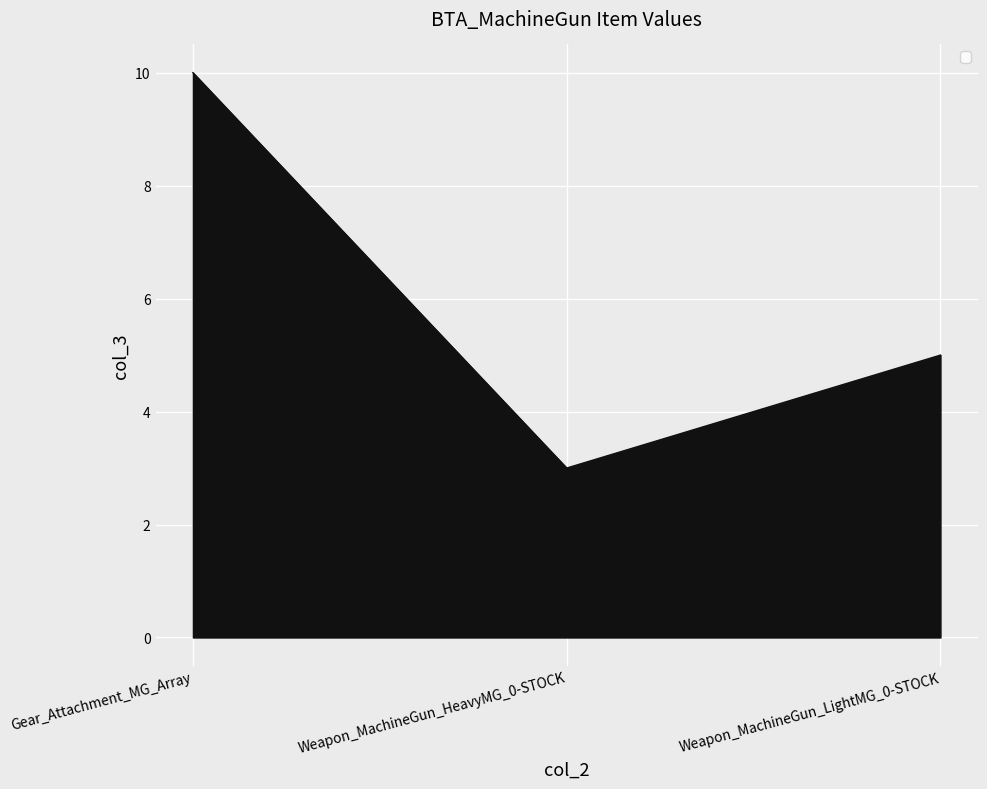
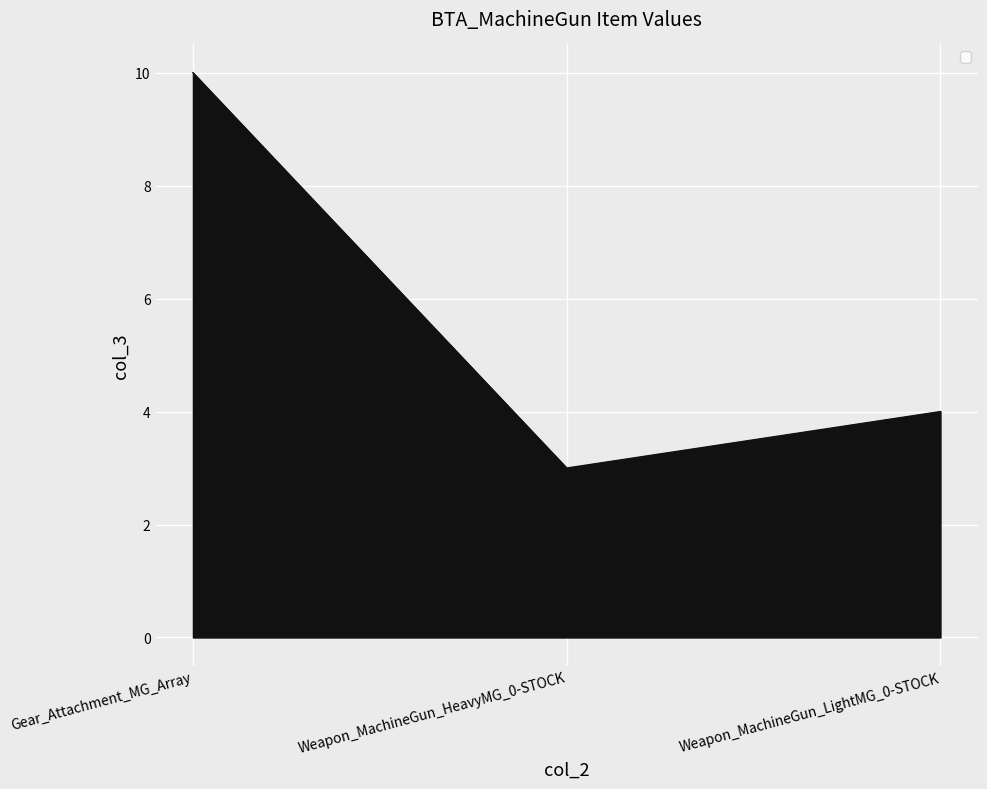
Weapon_MachineGun_LightMG_0-STOCK: 5 -> 4
